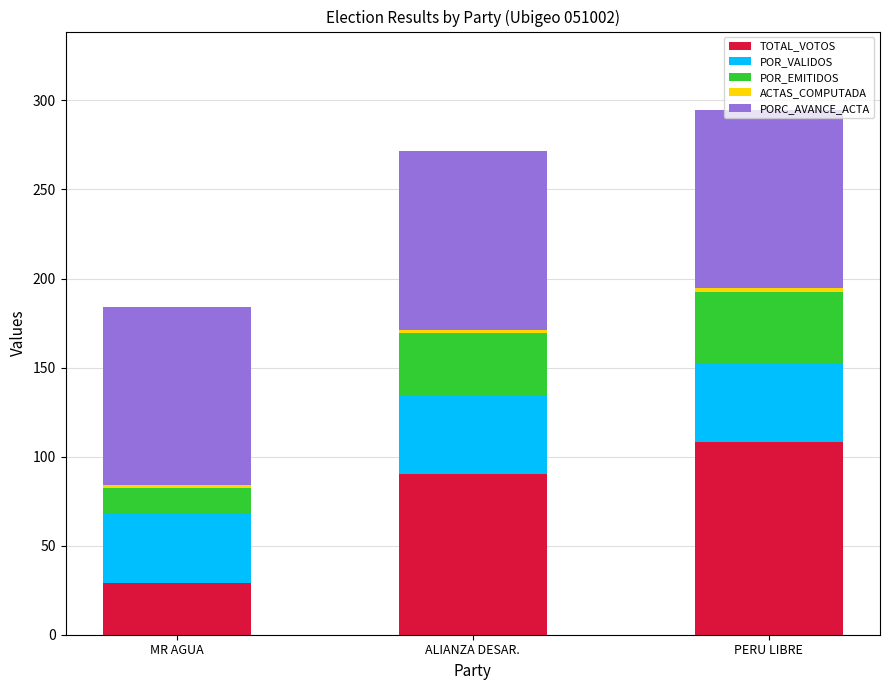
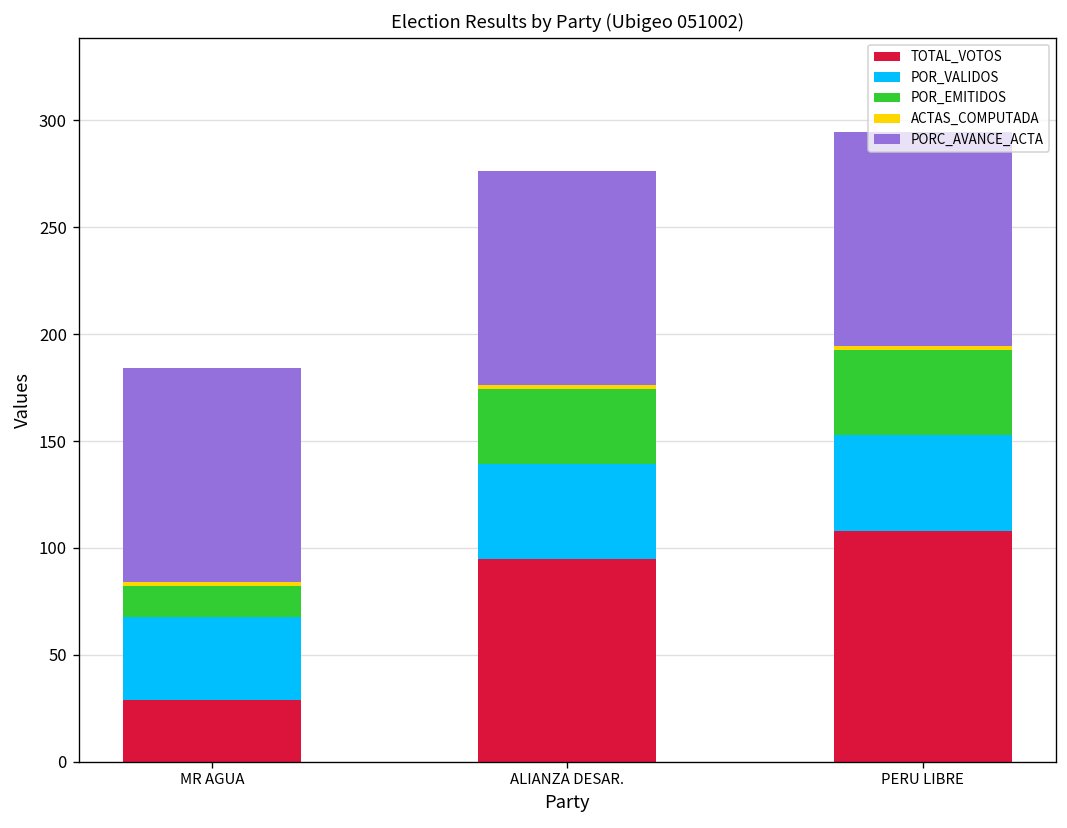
TOTAL_VOTOS, ALIANZA DESAR.: 90 -> 95
